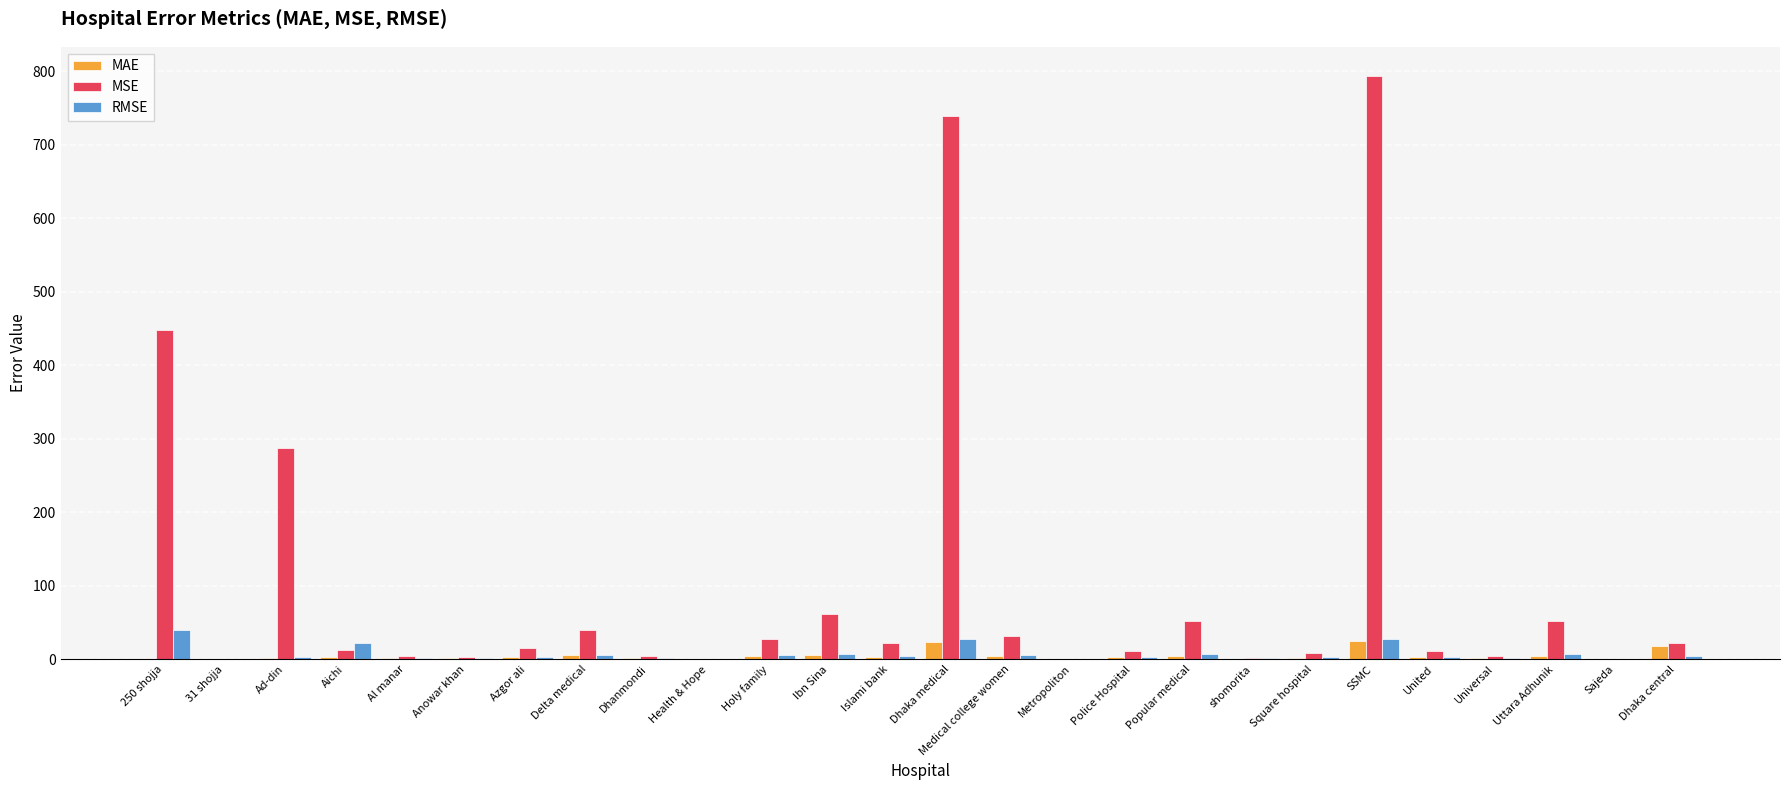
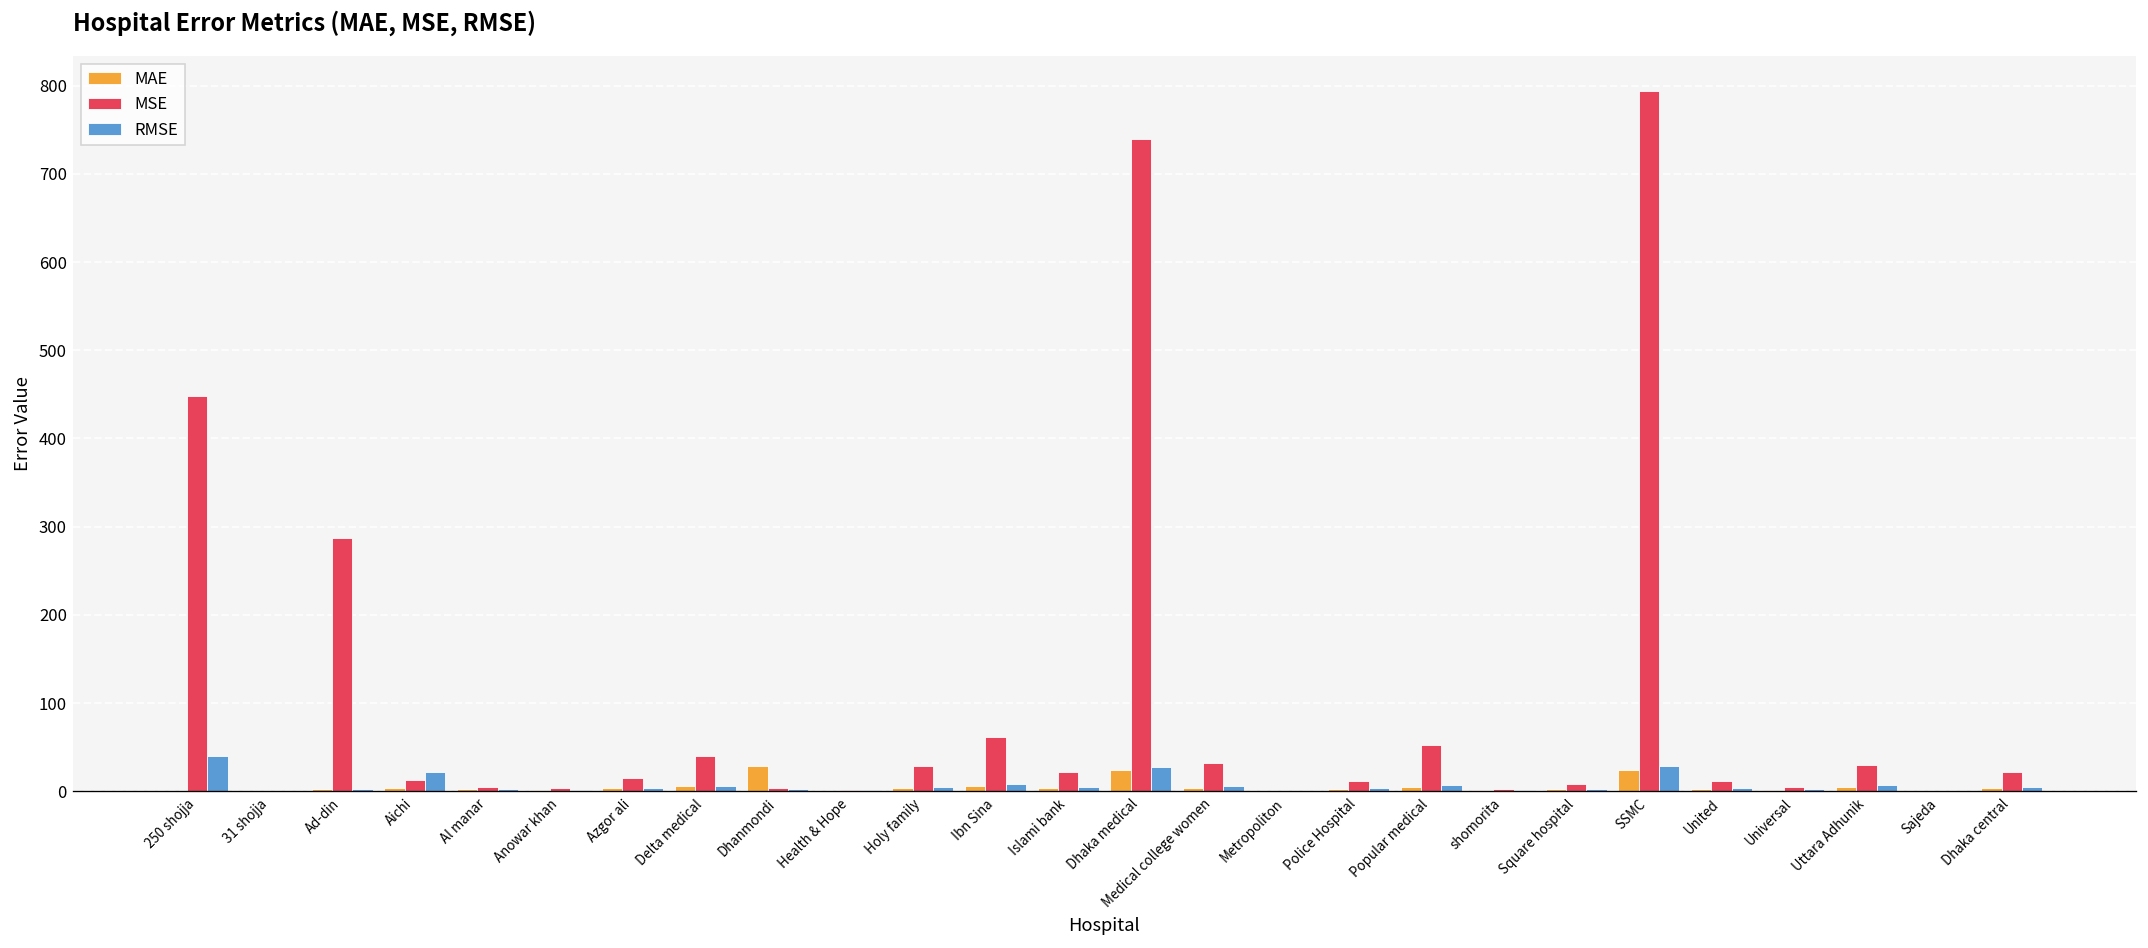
MAE, Dhanmondi: 0 -> 30
MSE, Uttara Adhunik: 50 -> 30
MAE, Dhaka central: 20 -> 0
